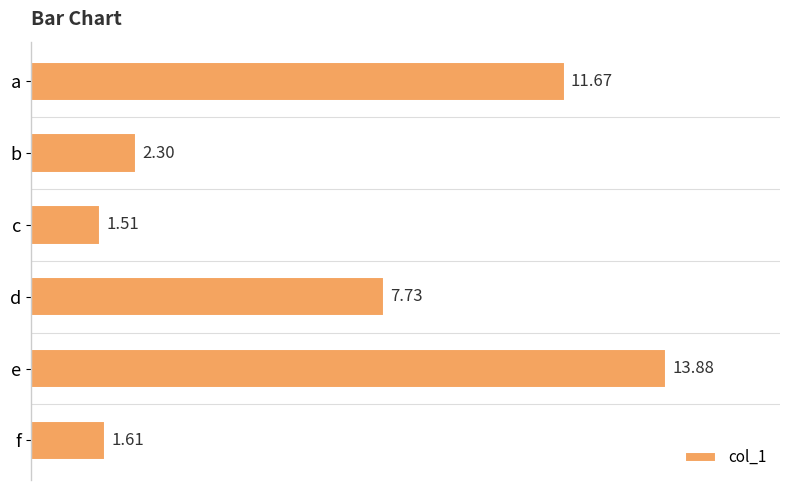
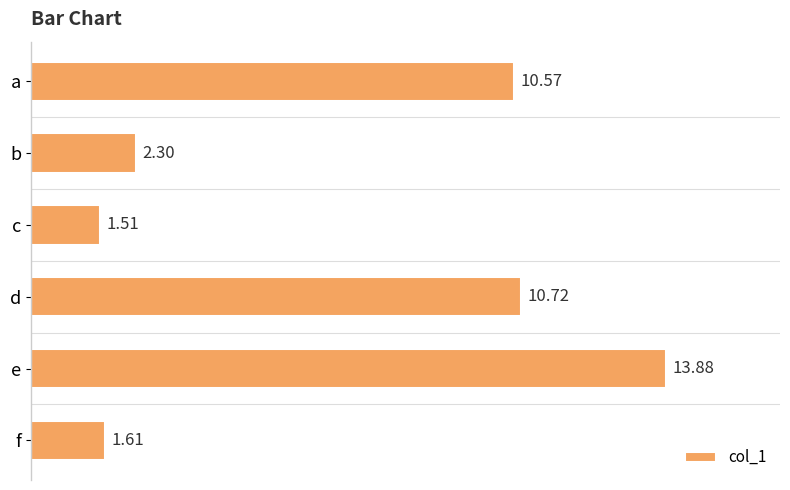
a: 11.67 -> 10.57
d: 7.73 -> 10.72
